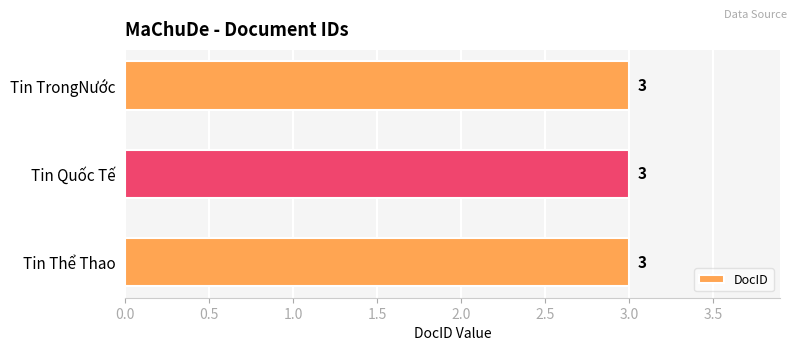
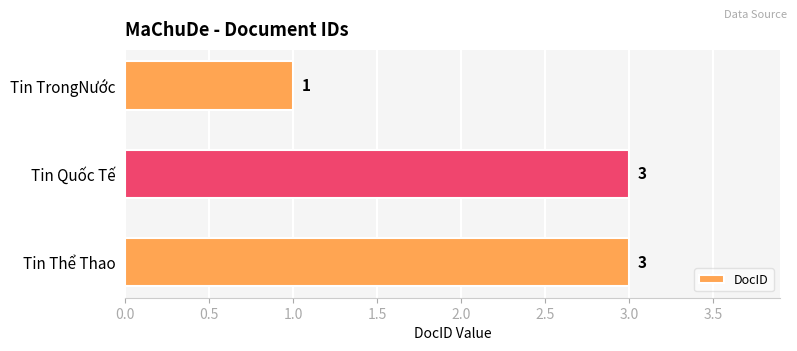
Tin TrongNước: 3 -> 1
